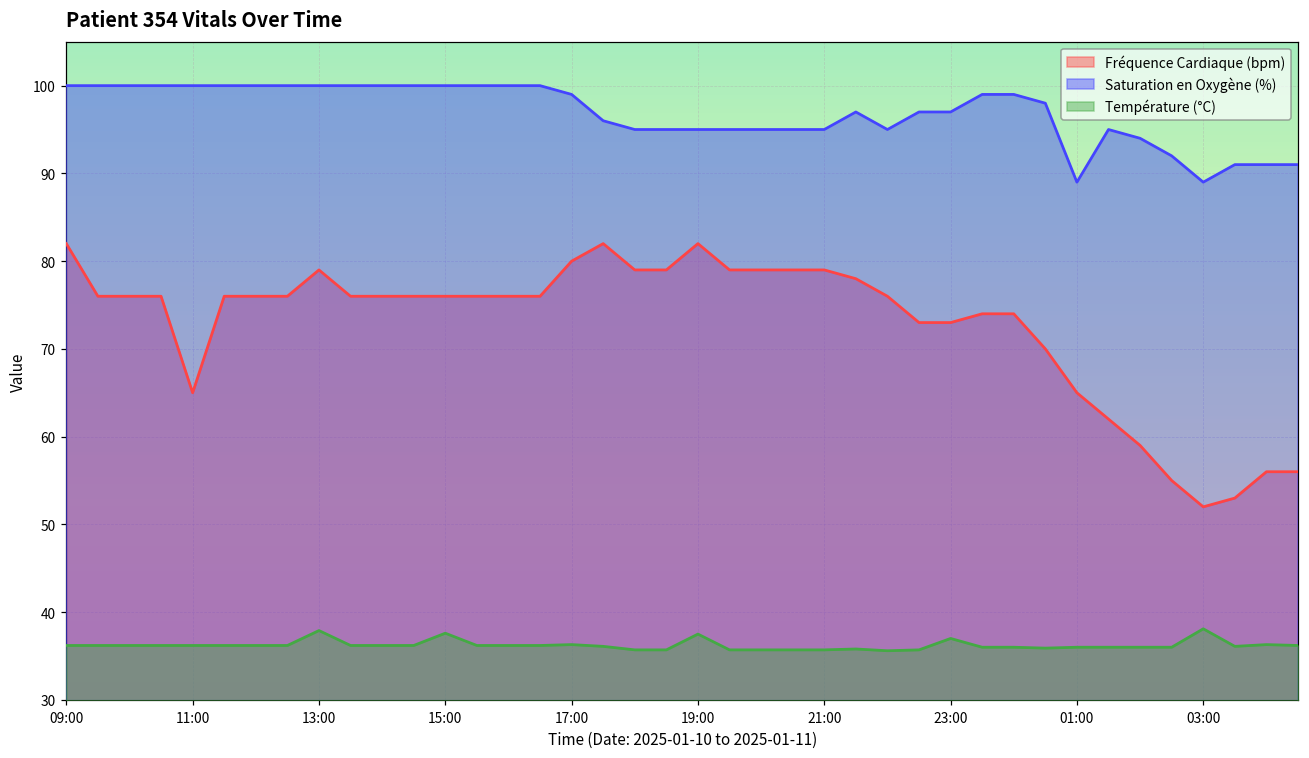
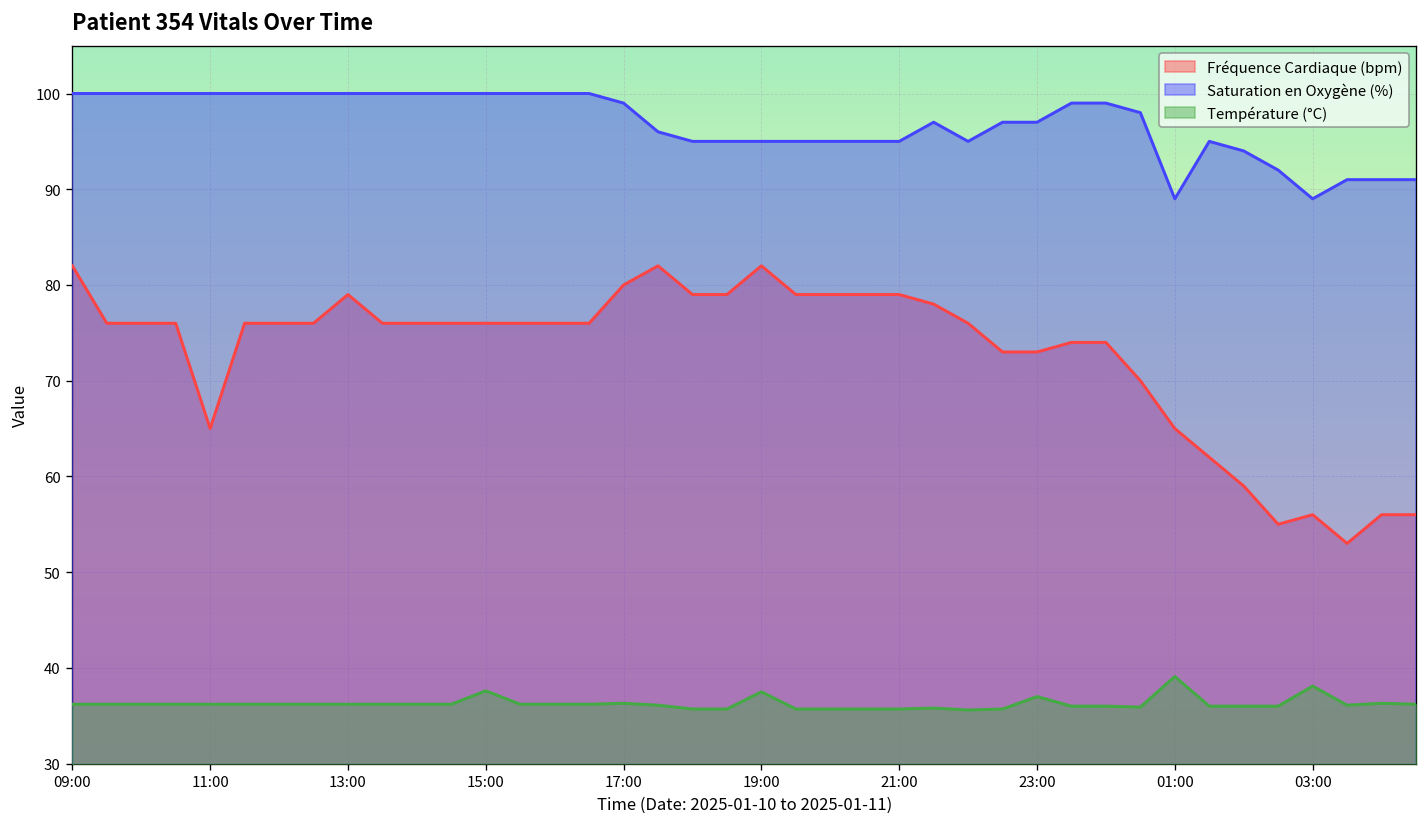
Température (°C), 13:00: 38 -> 36
Température (°C), 01:00: 36 -> 39
Fréquence Cardiaque (bpm), 03:00: 52 -> 56
